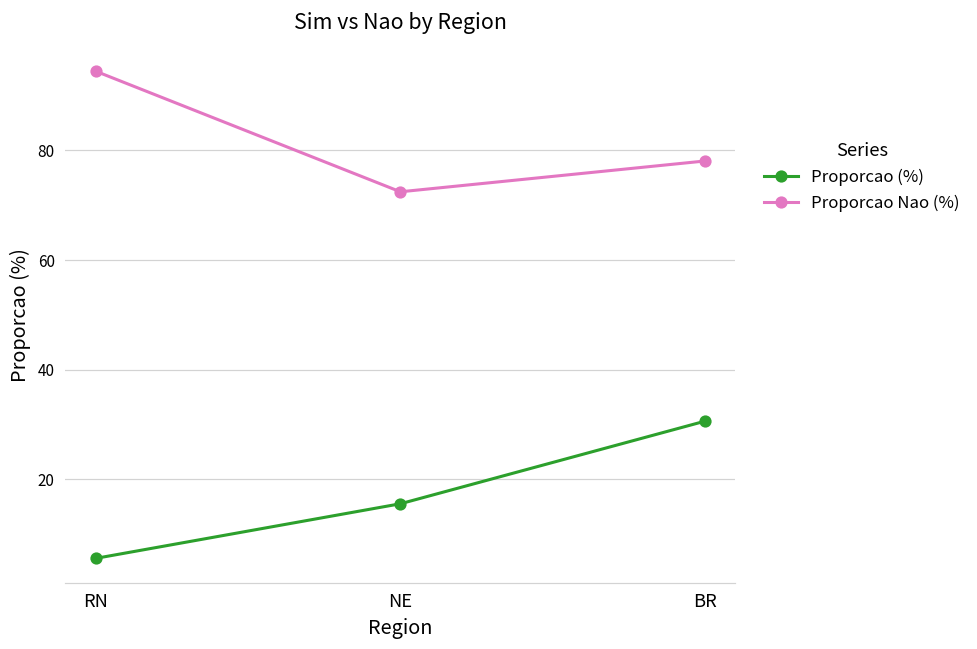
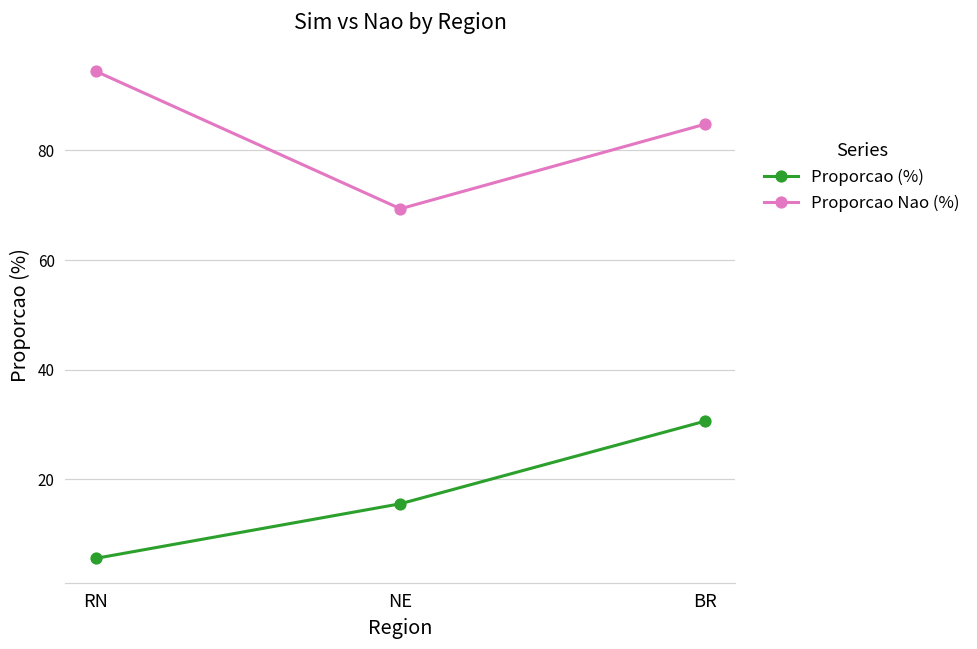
Proporcao Nao (%), NE: 72 -> 69
Proporcao Nao (%), BR: 78 -> 85
